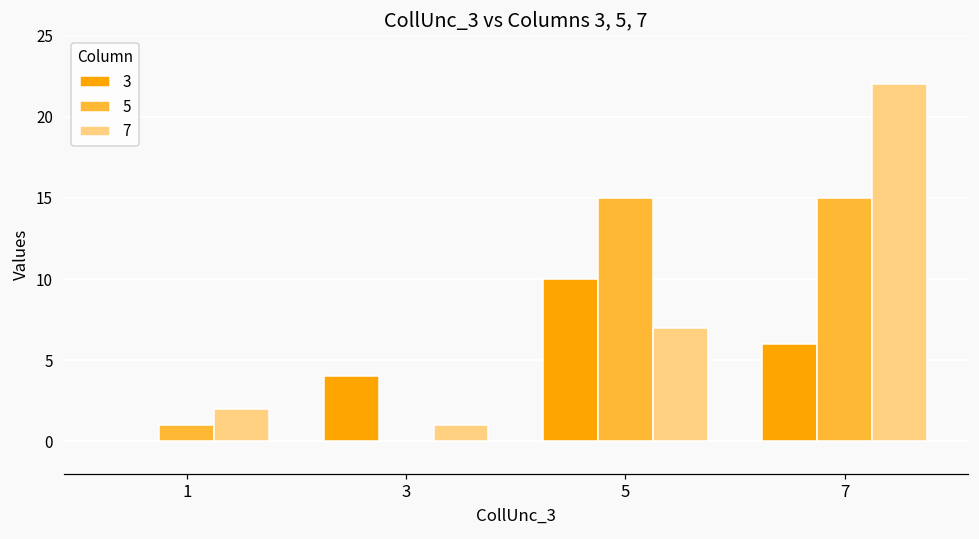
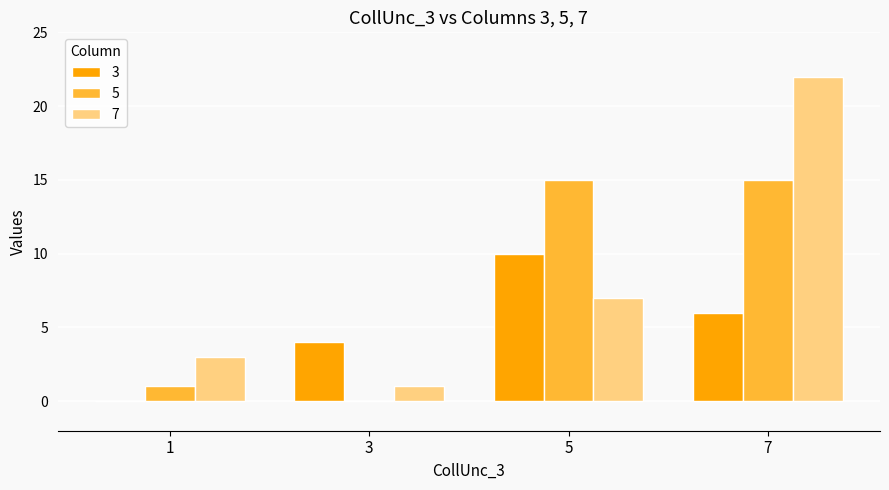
7, 1: 2 -> 3
